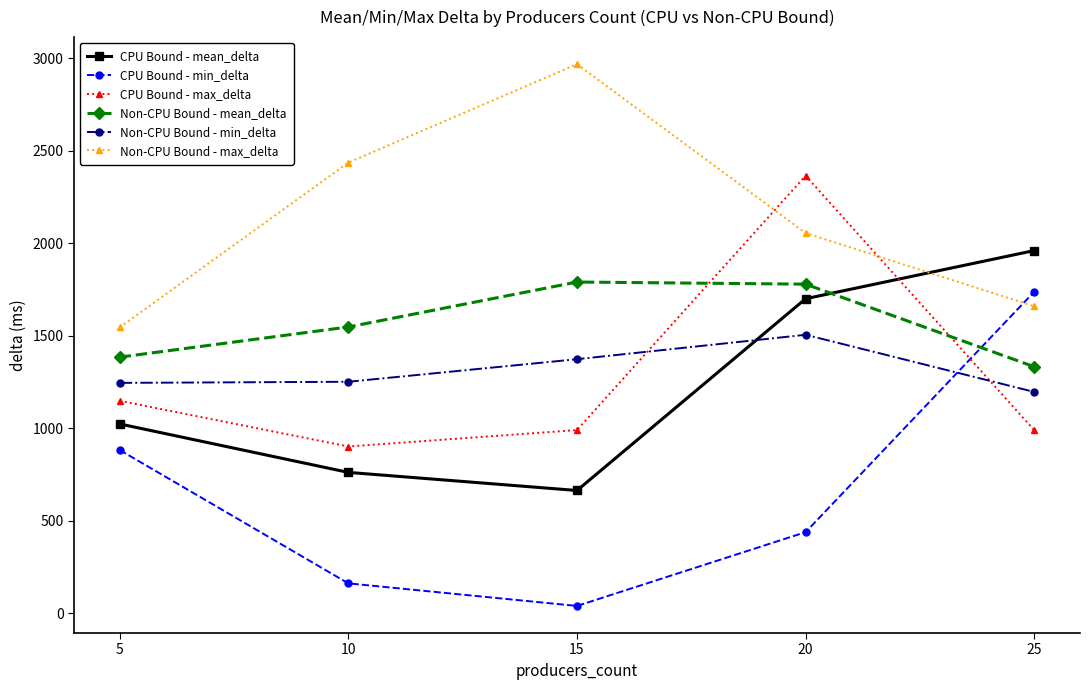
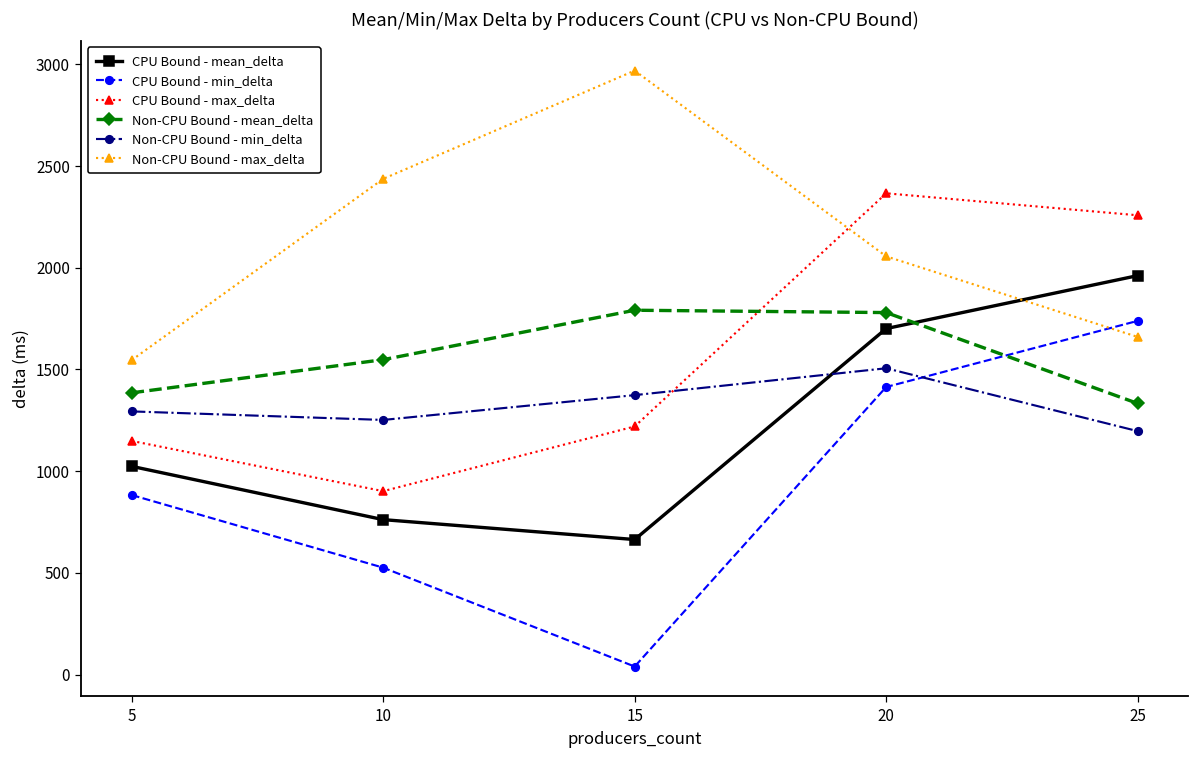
Non-CPU Bound - min_delta, 5: 1250 -> 1290
CPU Bound - min_delta, 10: 160 -> 530
CPU Bound - max_delta, 15: 990 -> 1220
CPU Bound - min_delta, 20: 440 -> 1410
CPU Bound - max_delta, 25: 990 -> 2260
